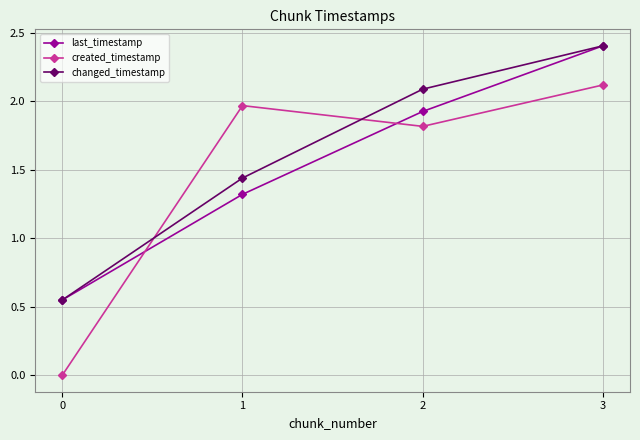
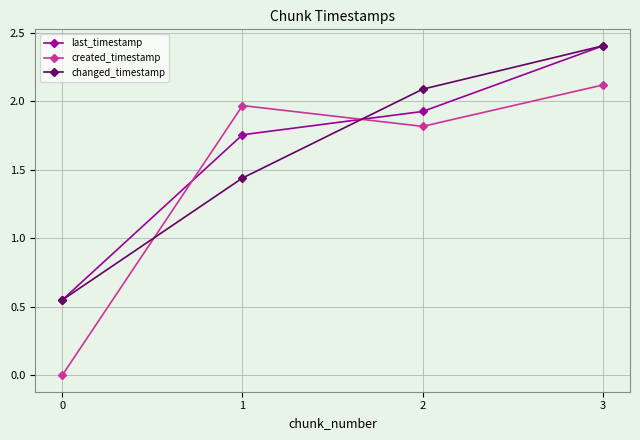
last_timestamp, 1: 1.32 -> 1.76
